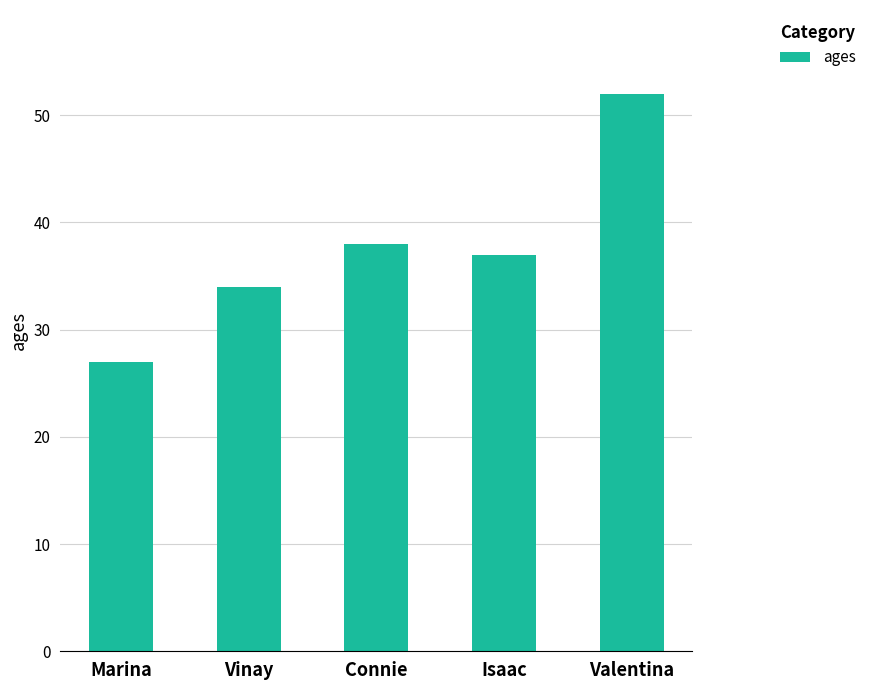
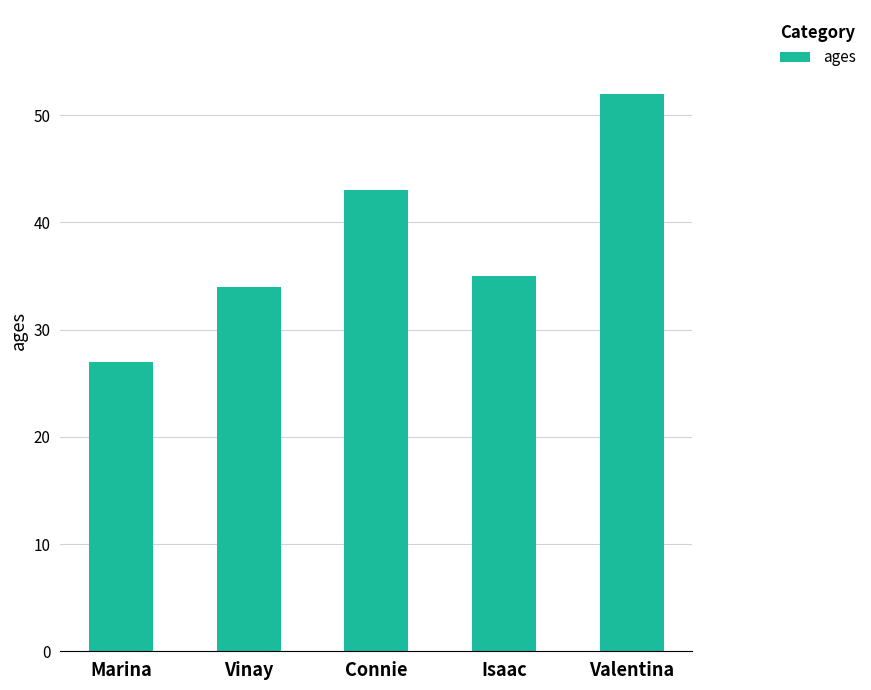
Connie: 38 -> 43
Isaac: 37 -> 35
